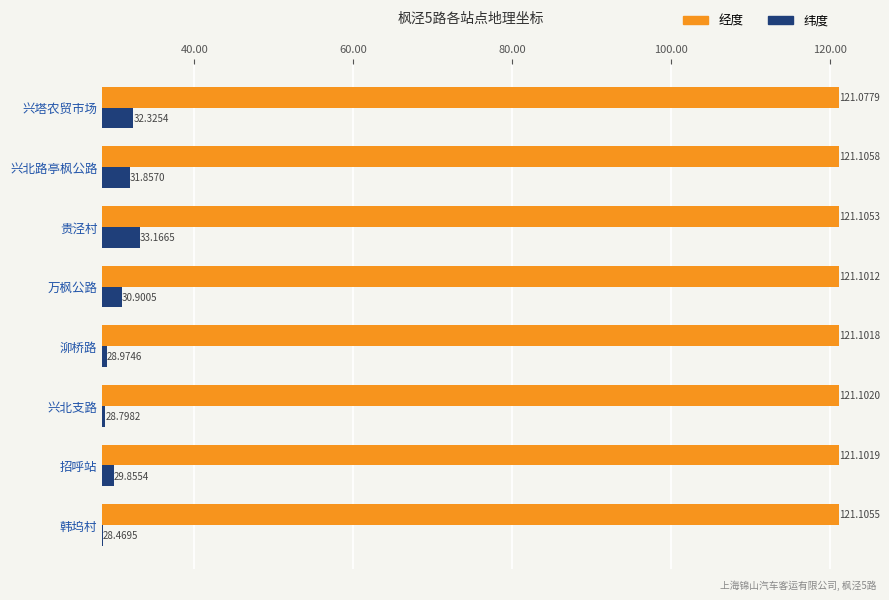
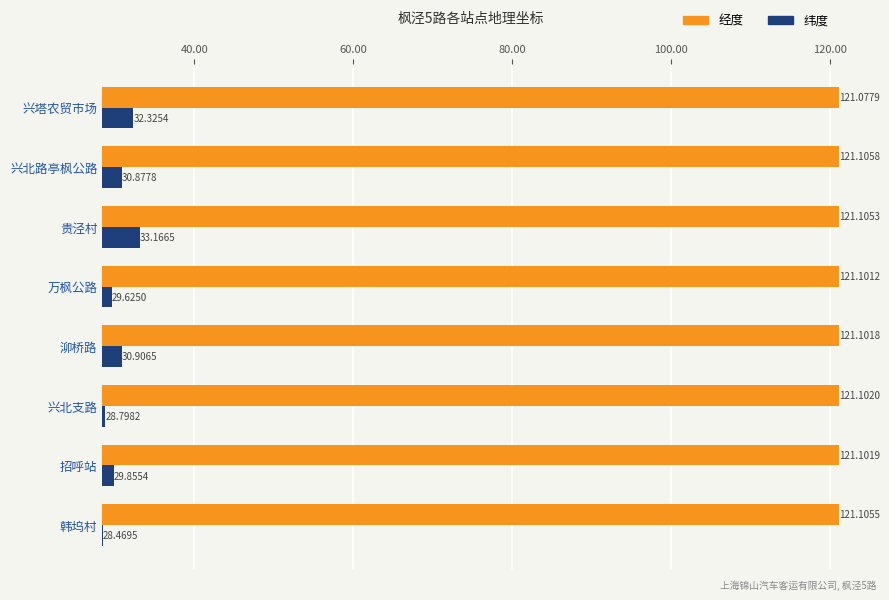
纬度, 兴北路亭枫公路: 31.8570 -> 30.8778
纬度, 万枫公路: 30.9005 -> 29.6250
纬度, 泖桥路: 28.9746 -> 30.9065
